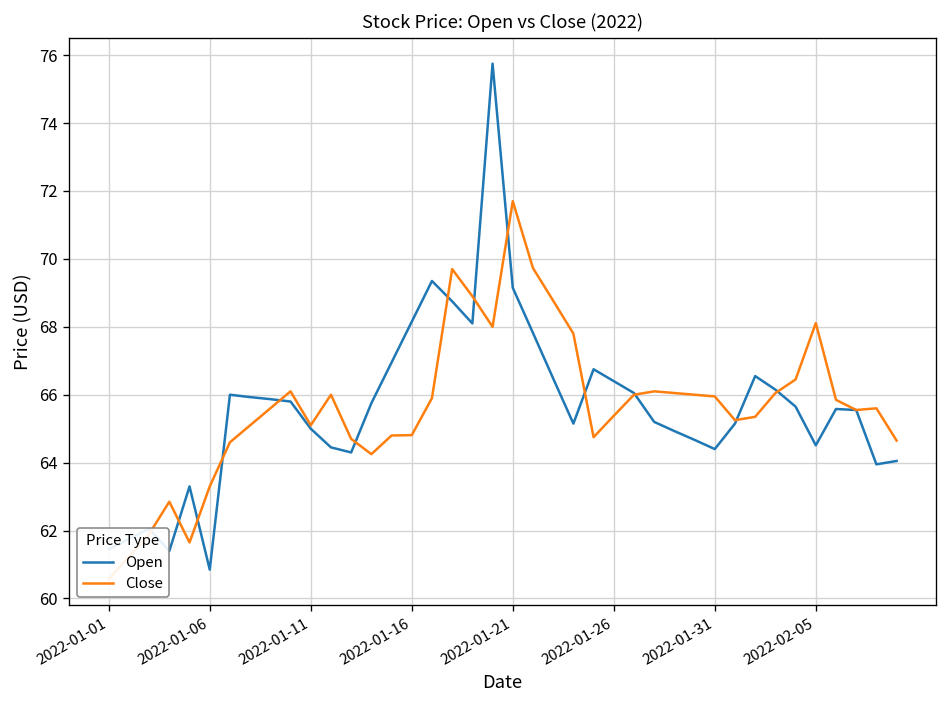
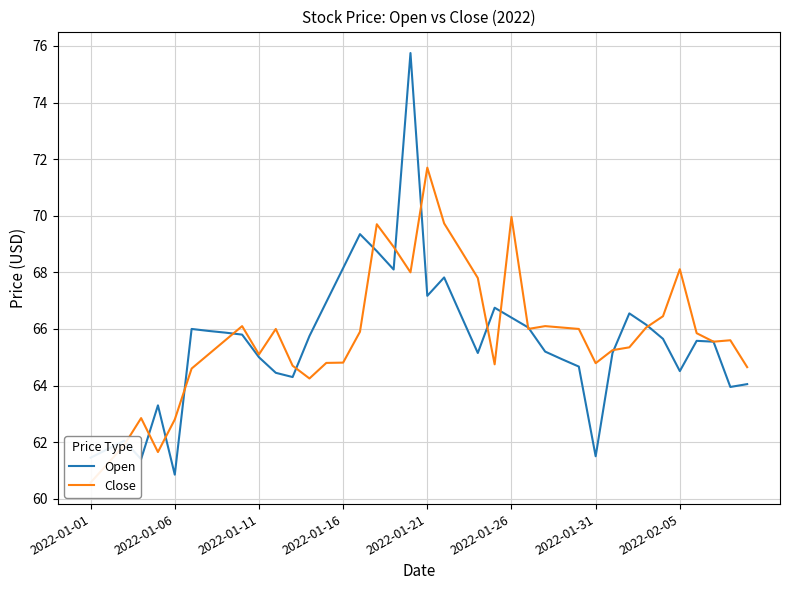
Close, 2022-01-06: 63.3 -> 62.8
Open, 2022-01-21: 69.2 -> 67.2
Close, 2022-01-26: 65.4 -> 70.0
Open, 2022-01-31: 64.4 -> 61.5
Close, 2022-01-31: 66.0 -> 64.8
